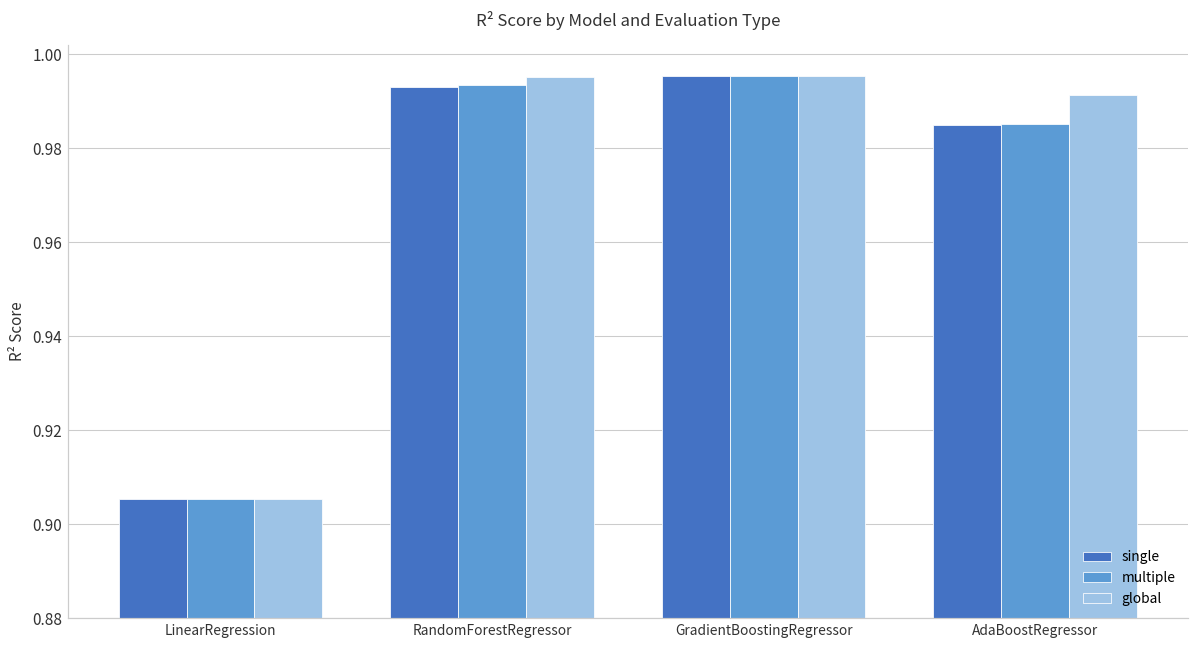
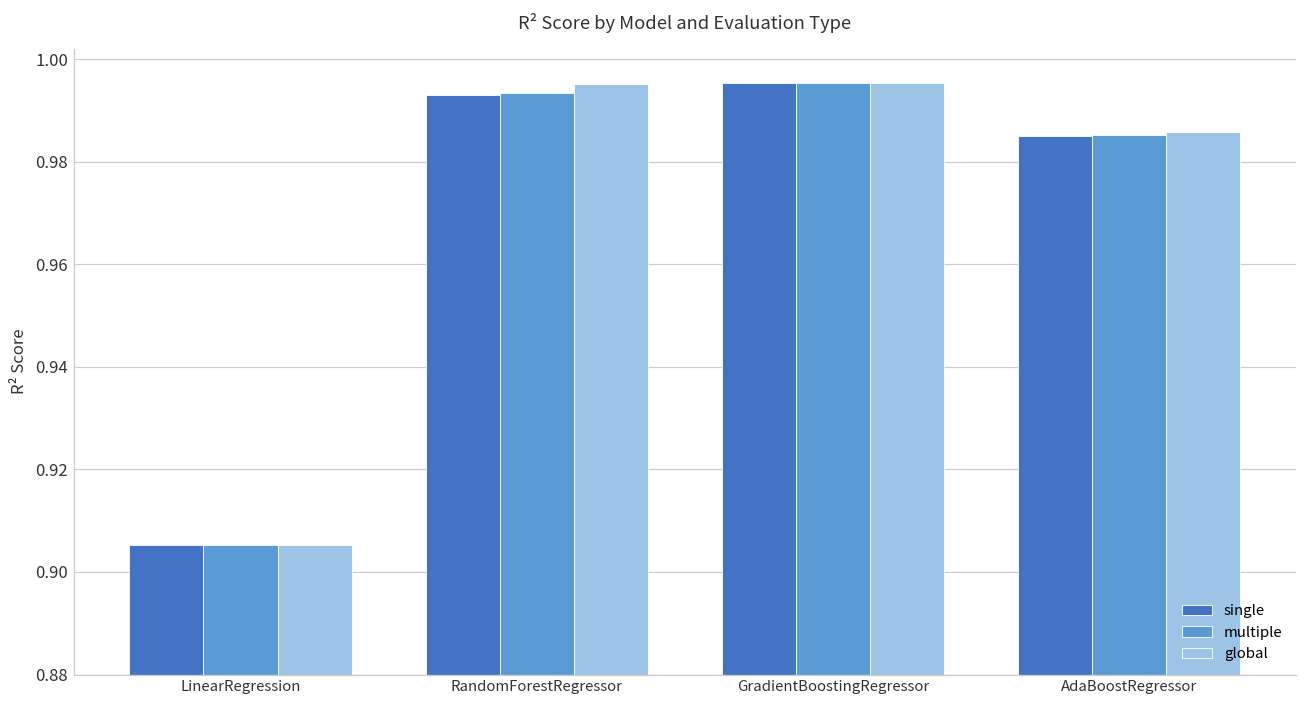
global, AdaBoostRegressor: 0.991 -> 0.986
